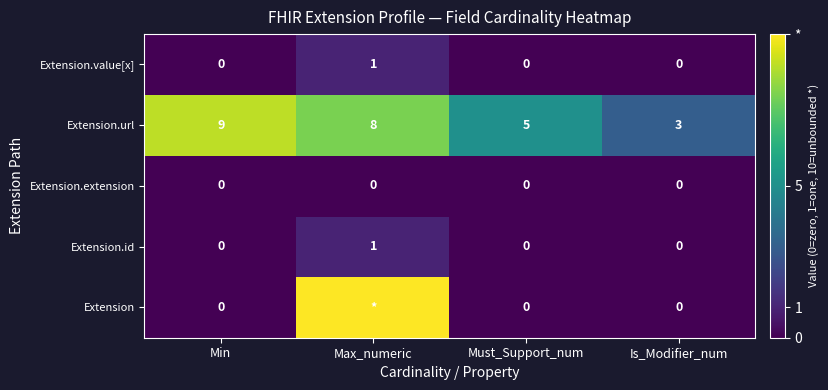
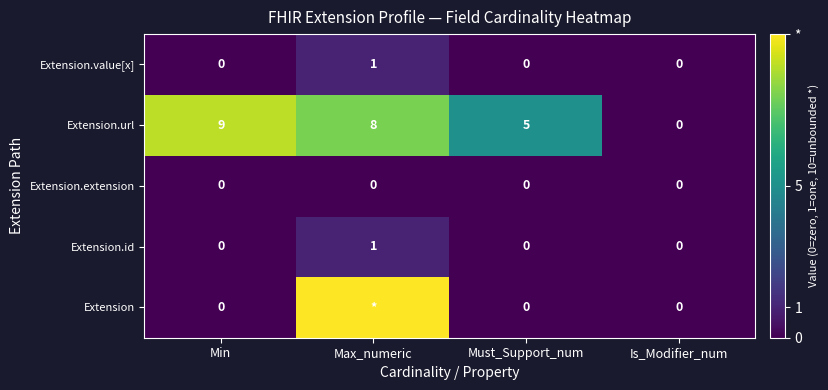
Extension.url, Is_Modifier_num: 3 -> 0
